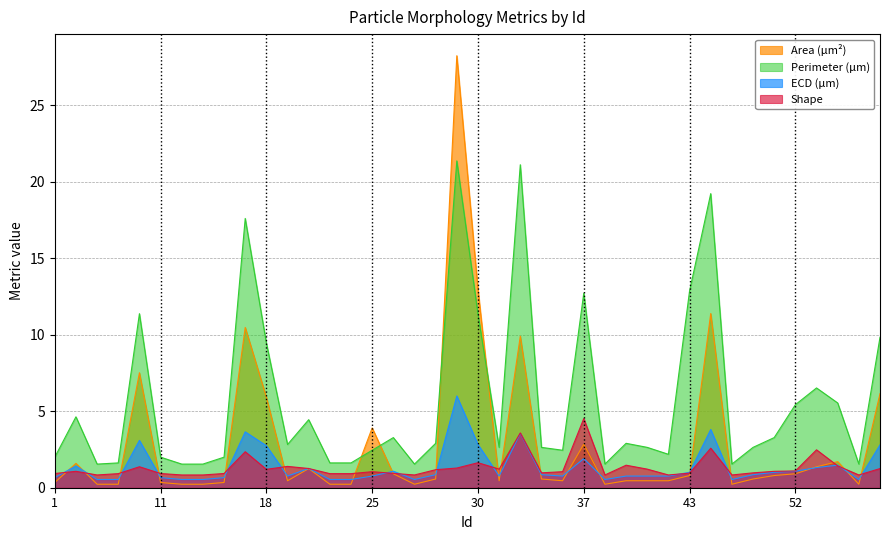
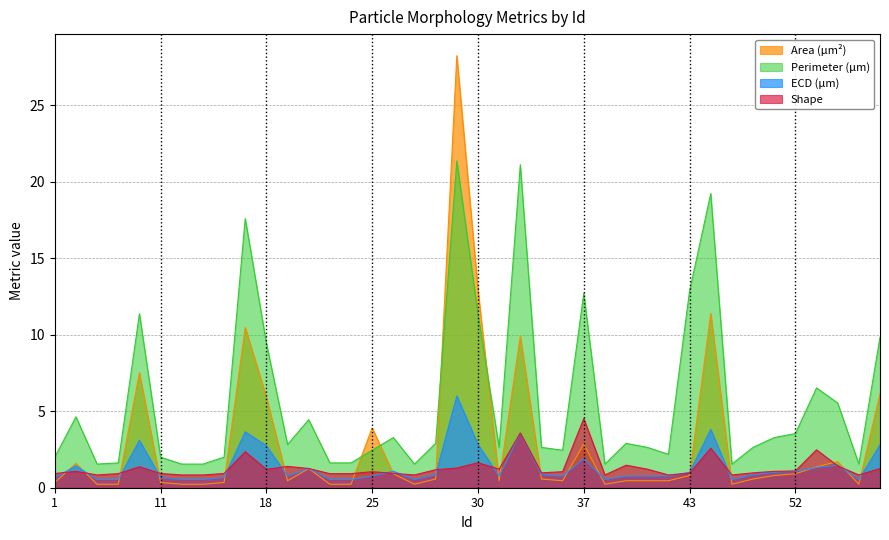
Perimeter (μm), 52: 5.4 -> 3.5
